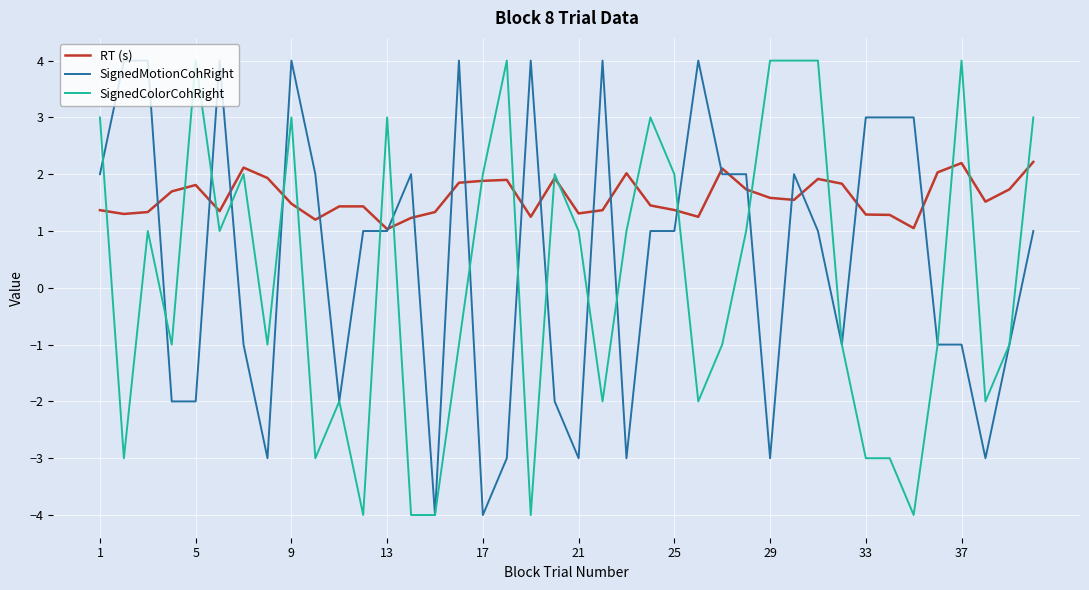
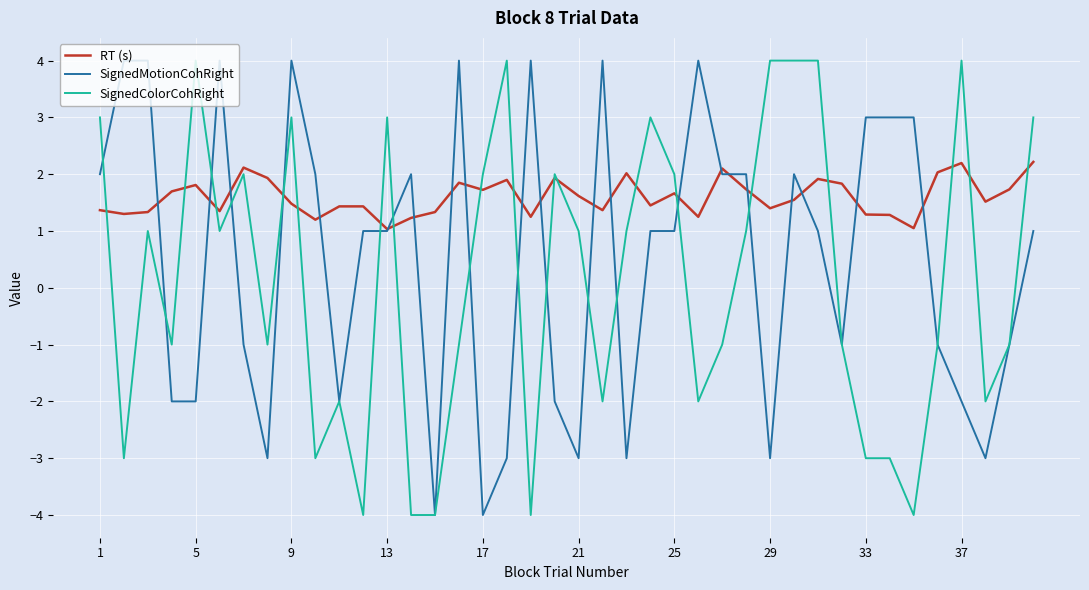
RT (s), 17: 1.9 -> 1.7
RT (s), 21: 1.3 -> 1.6
RT (s), 25: 1.4 -> 1.7
RT (s), 29: 1.6 -> 1.4
SignedMotionCohRight, 37: -1 -> -2
